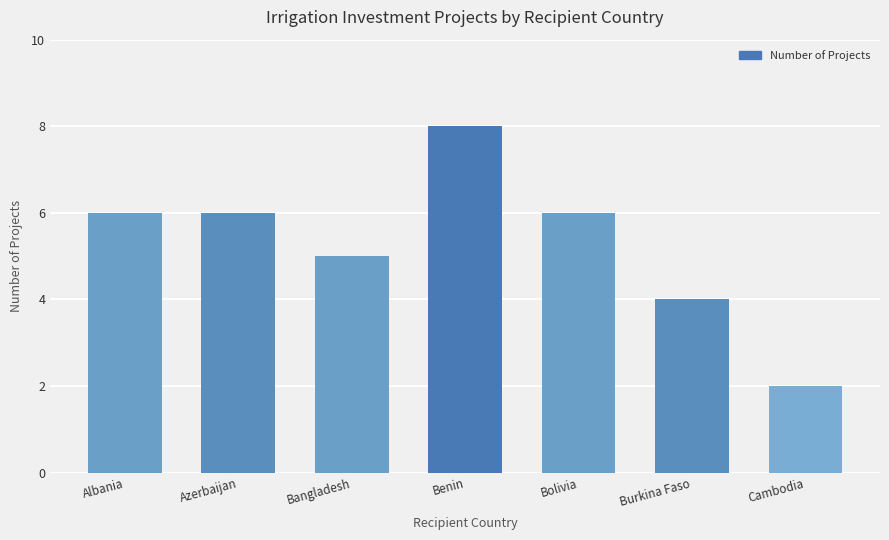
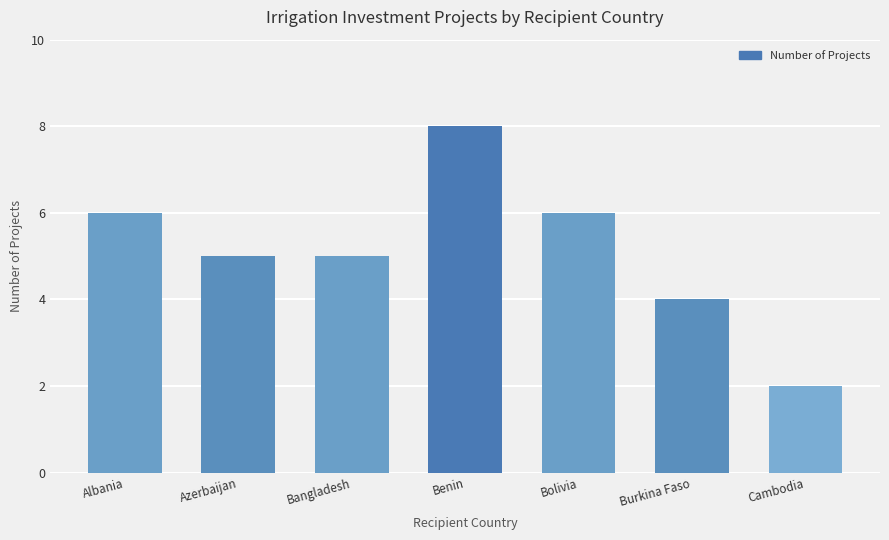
Azerbaijan: 6 -> 5
